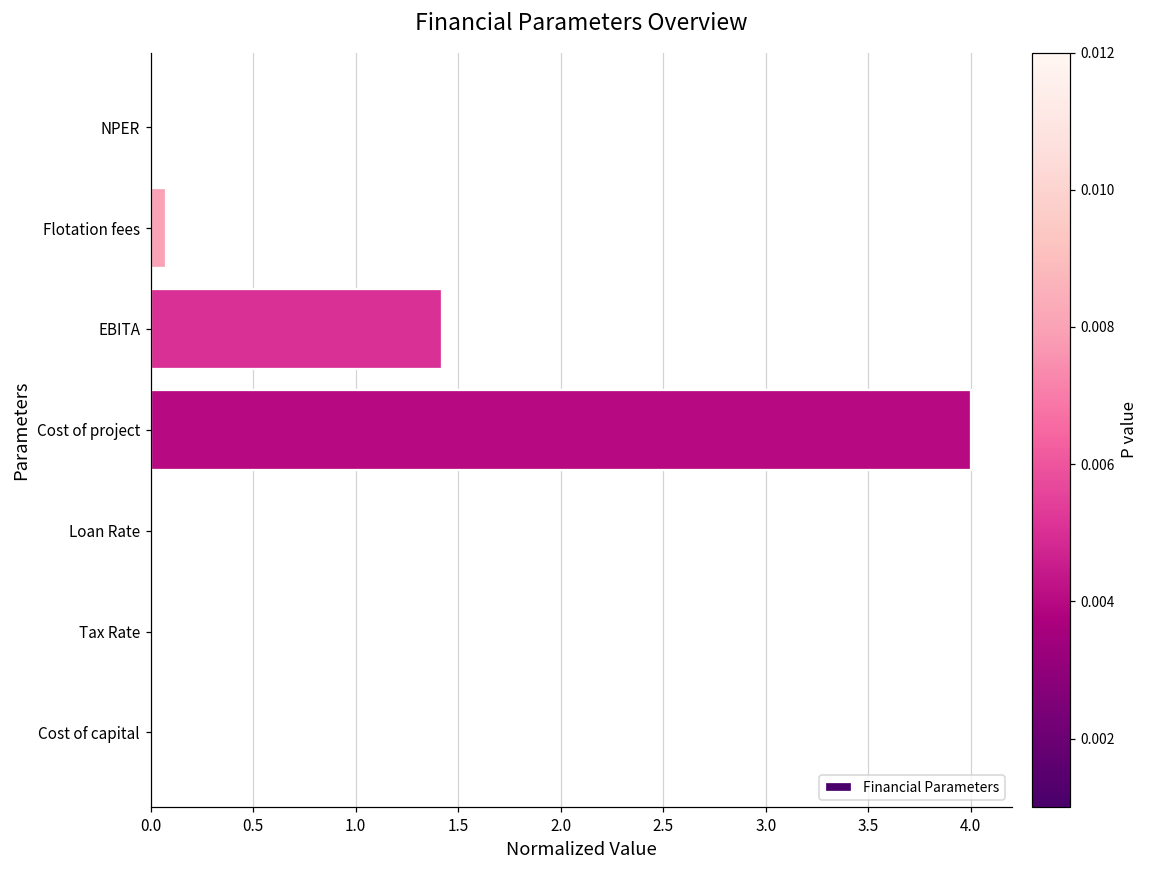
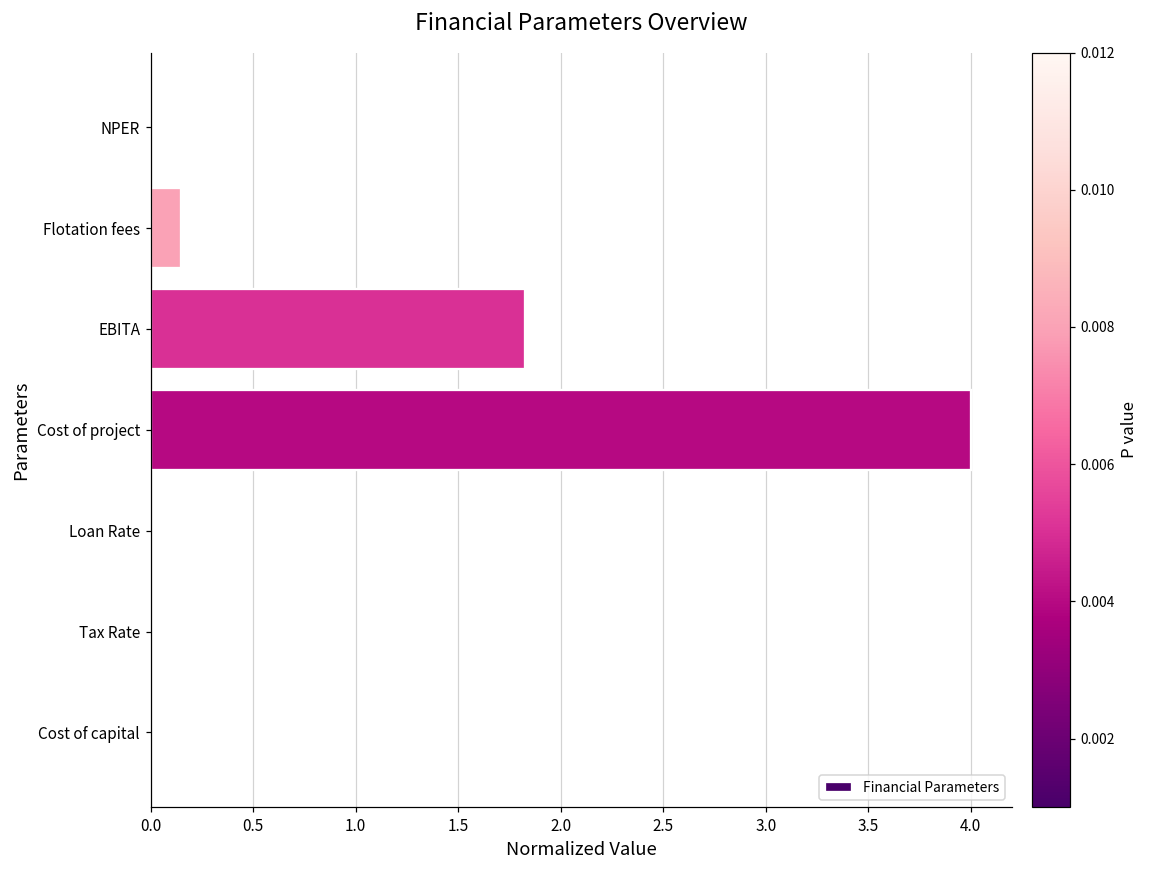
Flotation fees: 0.07 -> 0.15
EBITA: 1.42 -> 1.82
